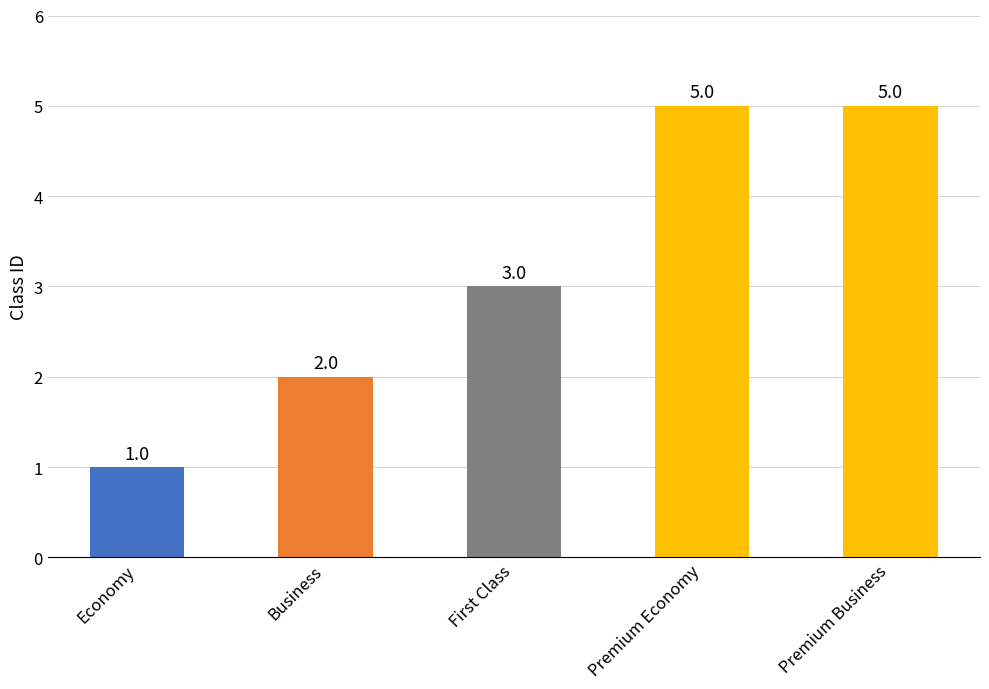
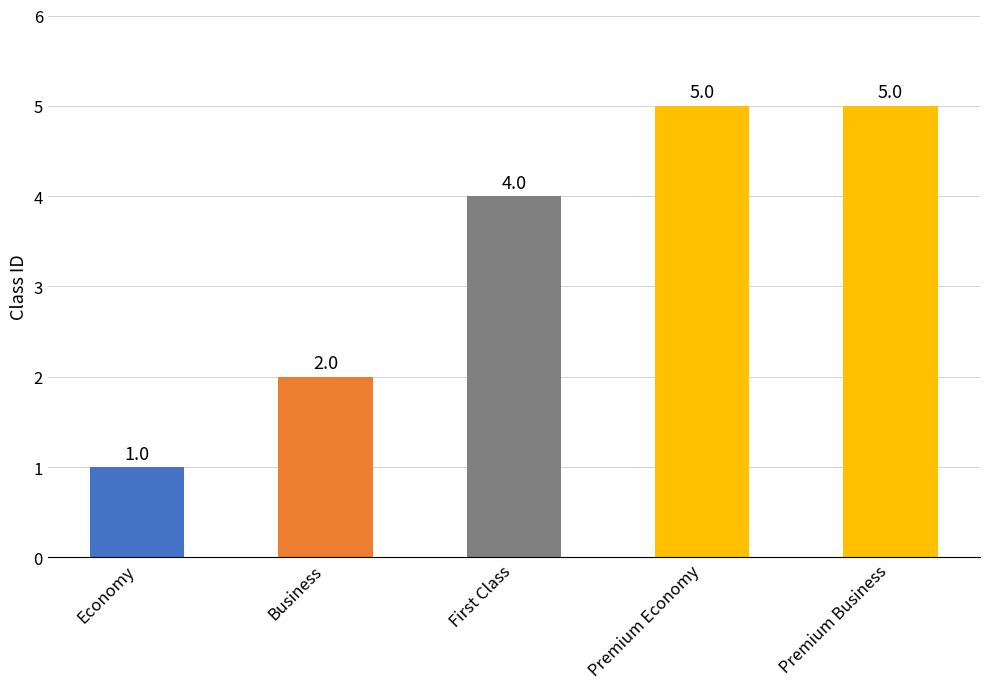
First Class: 3.0 -> 4.0
